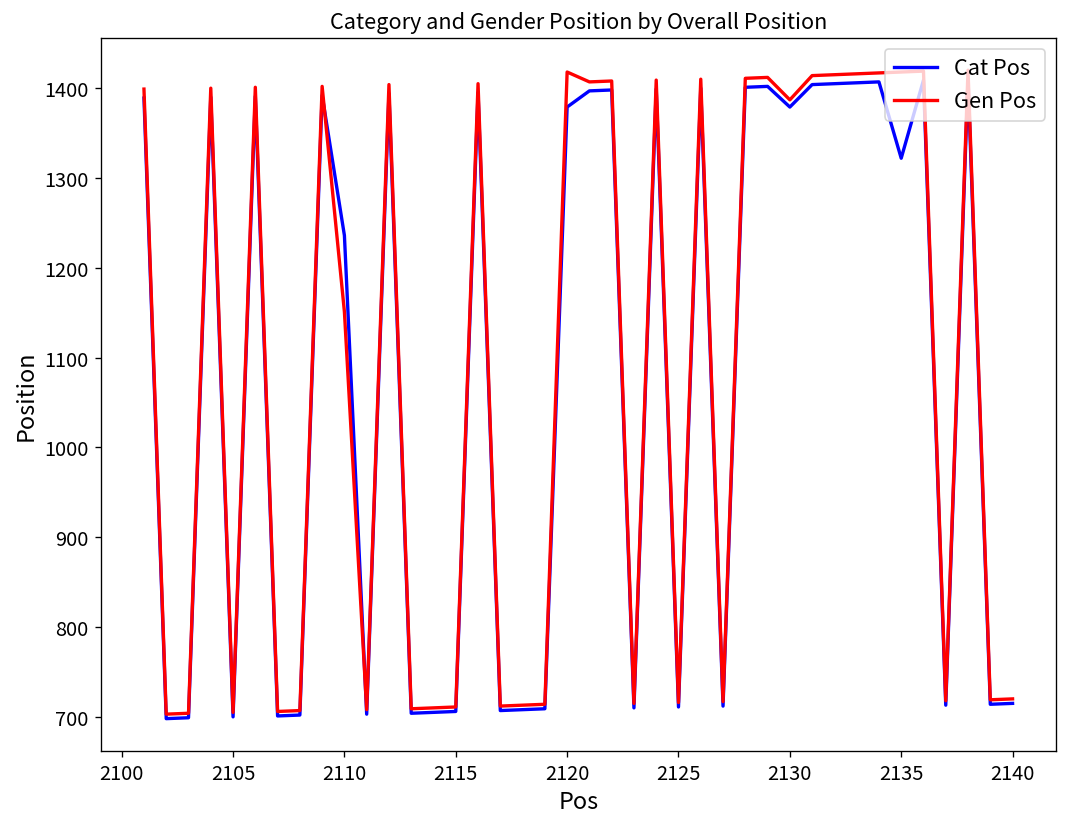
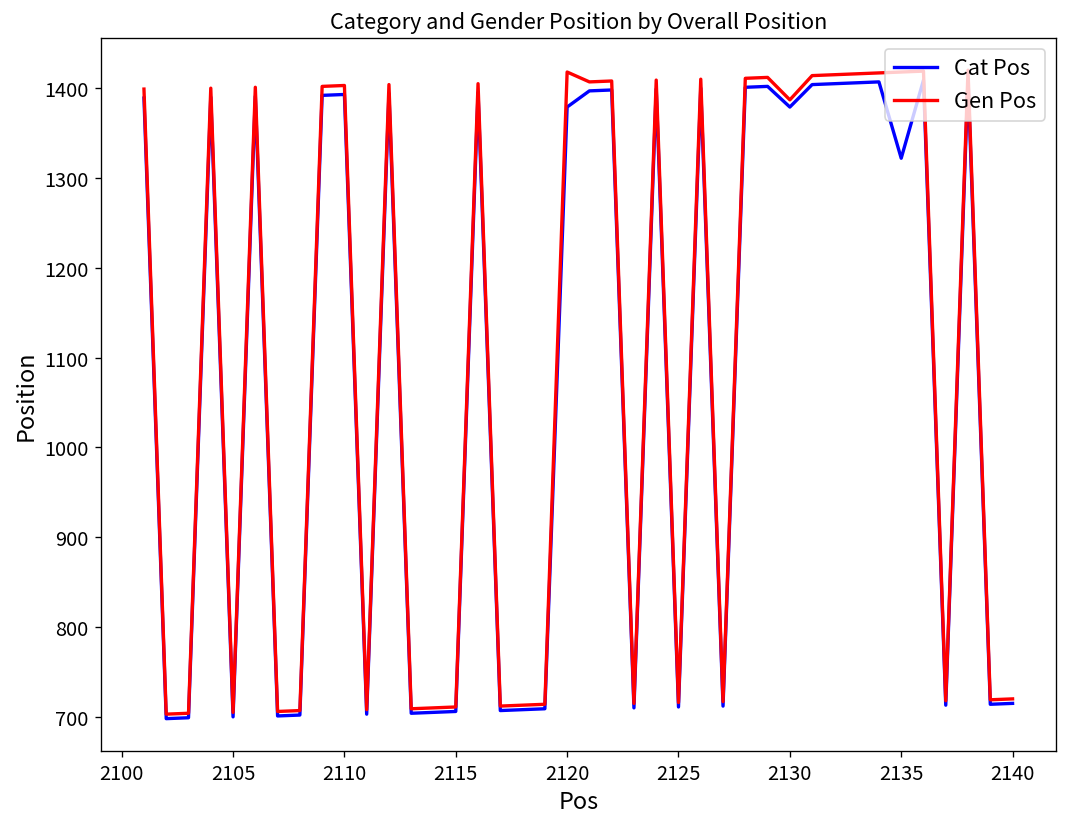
Cat Pos, 2110: 1240 -> 1390
Gen Pos, 2110: 1150 -> 1400
